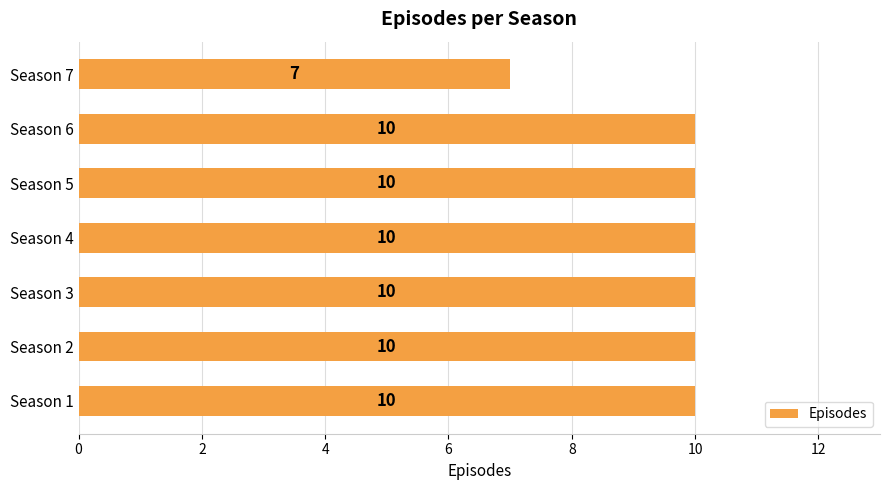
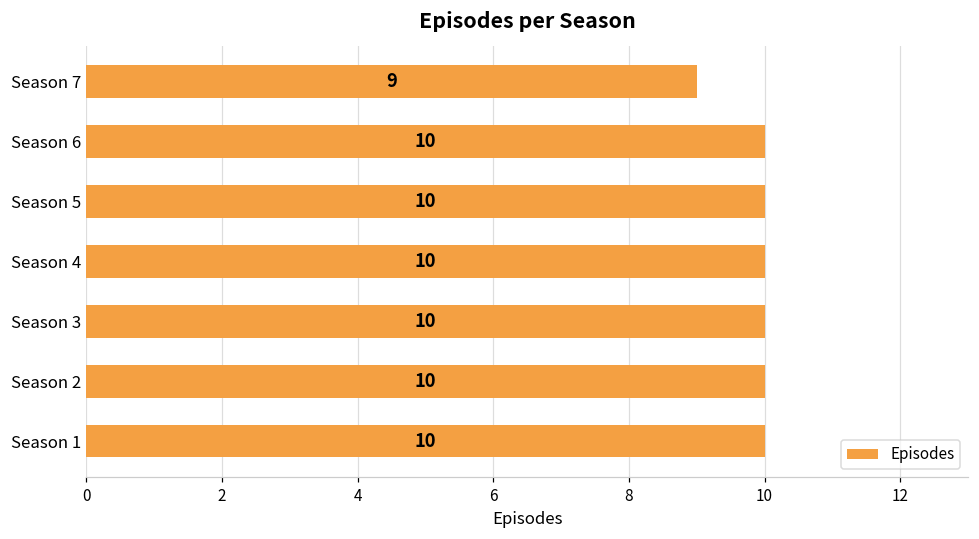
Season 7: 7 -> 9
